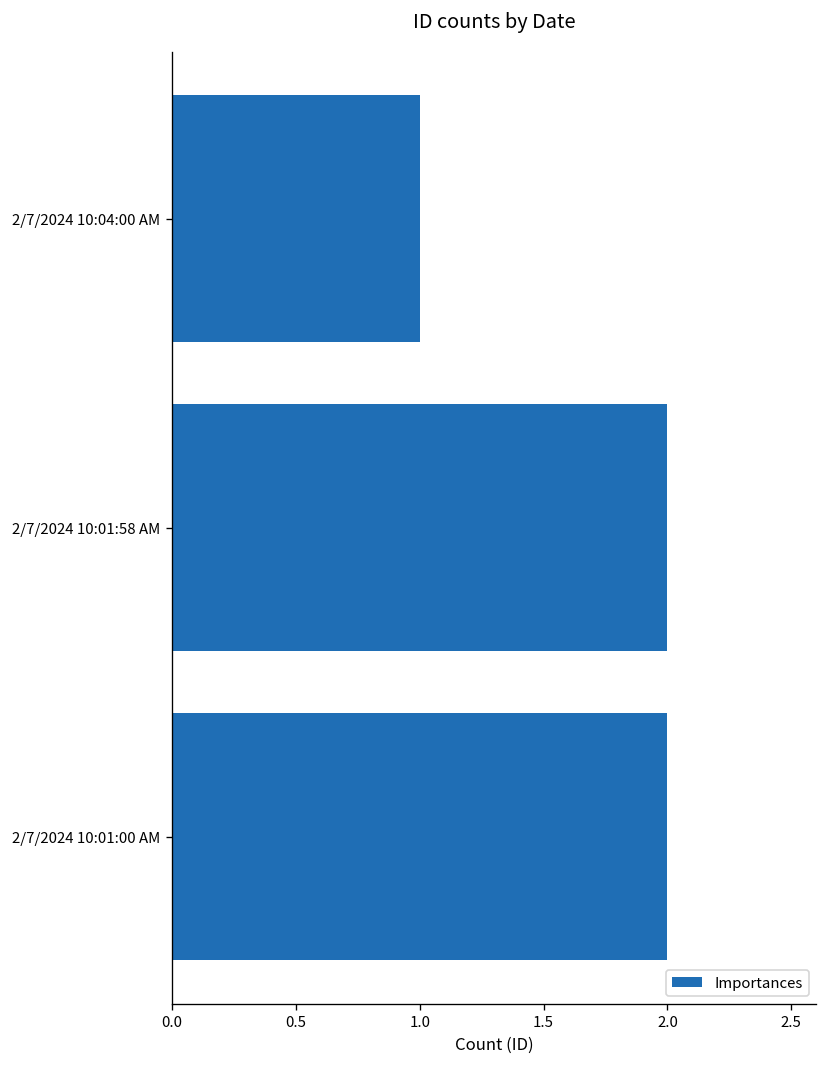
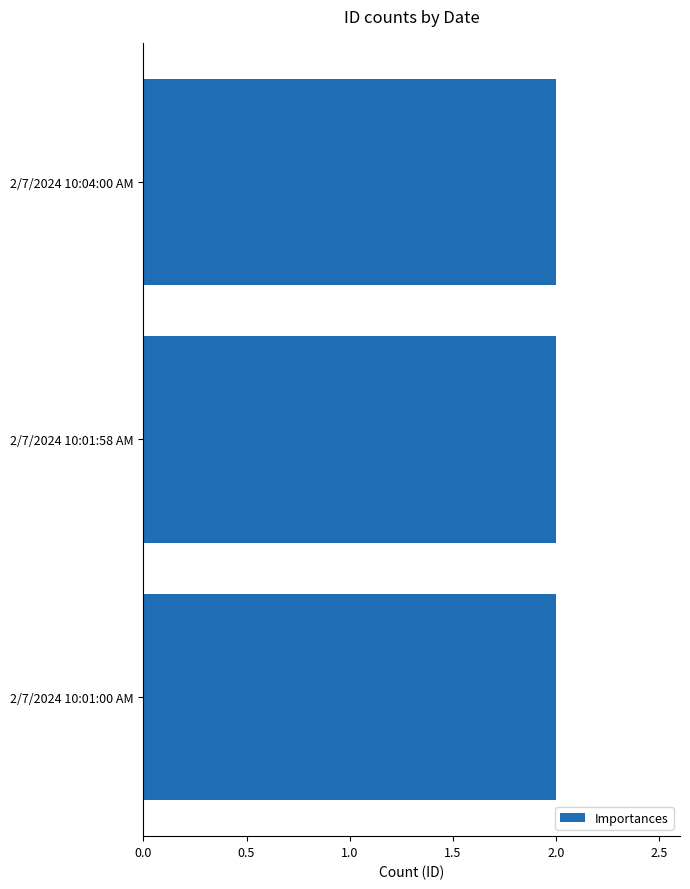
2/7/2024 10:04:00 AM: 1 -> 2
